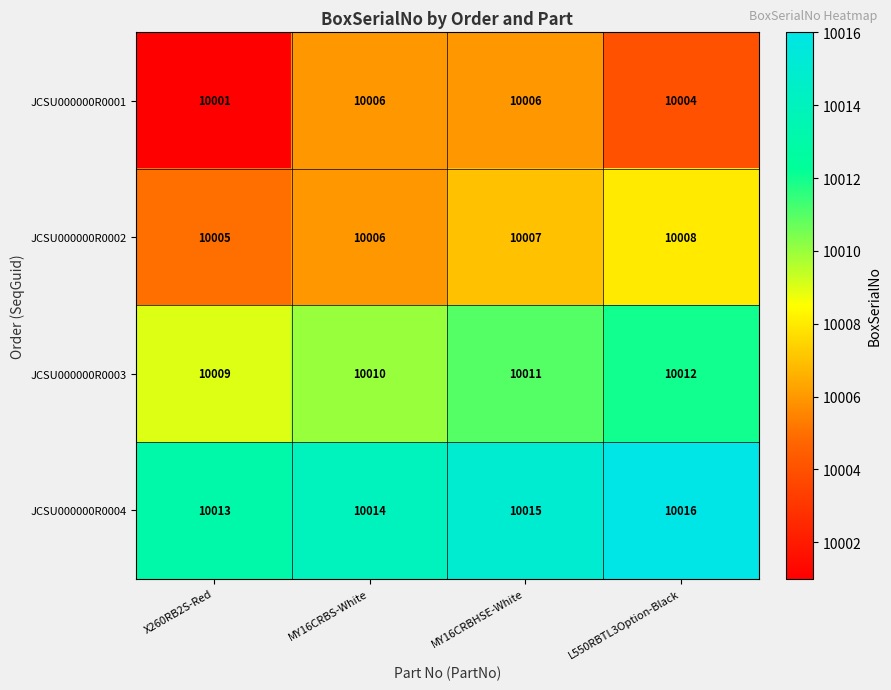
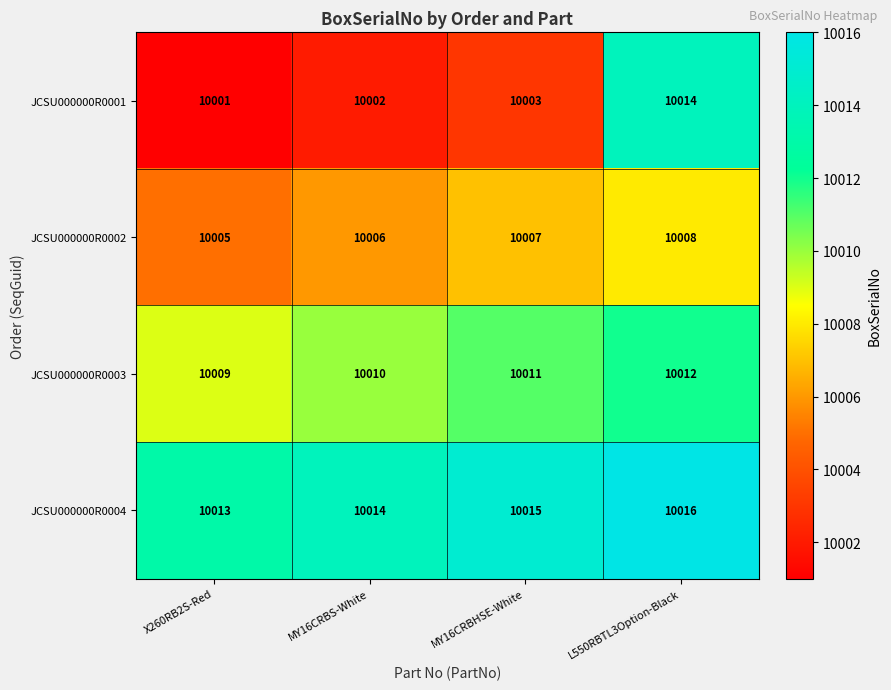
JCSU000000R0001, MY16CRBS-White: 10006 -> 10002
JCSU000000R0001, MY16CRBHSE-White: 10006 -> 10003
JCSU000000R0001, L550RBTL3Option-Black: 10004 -> 10014
